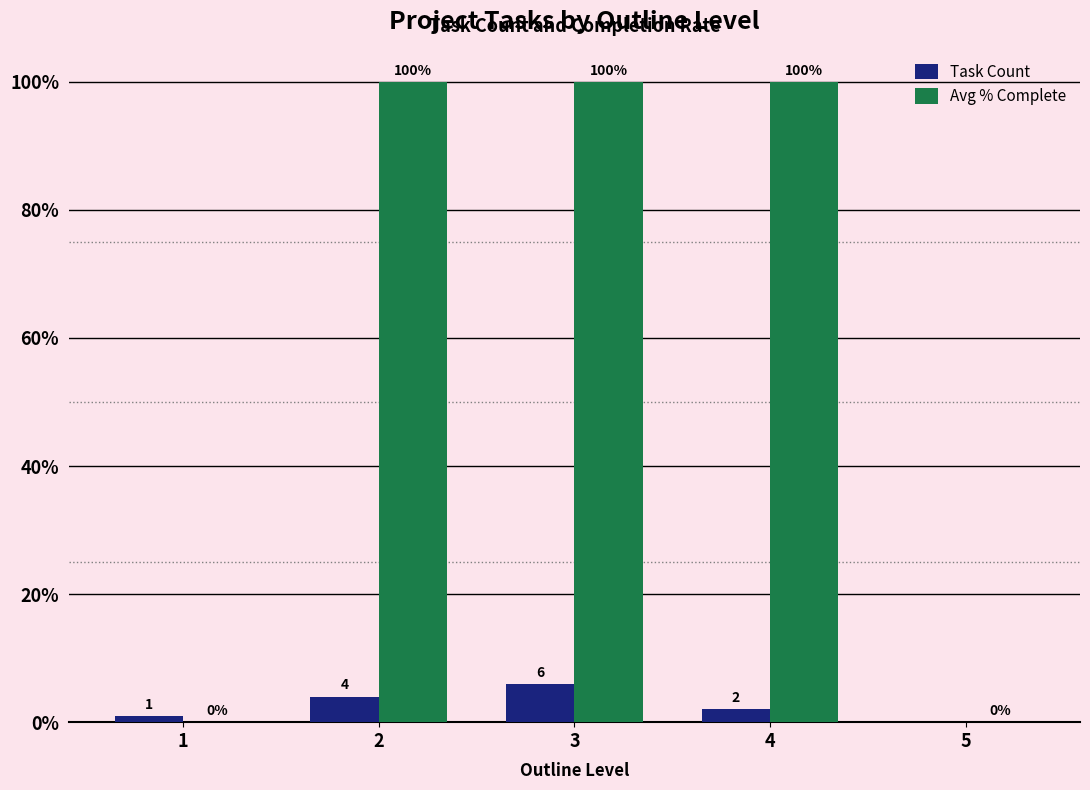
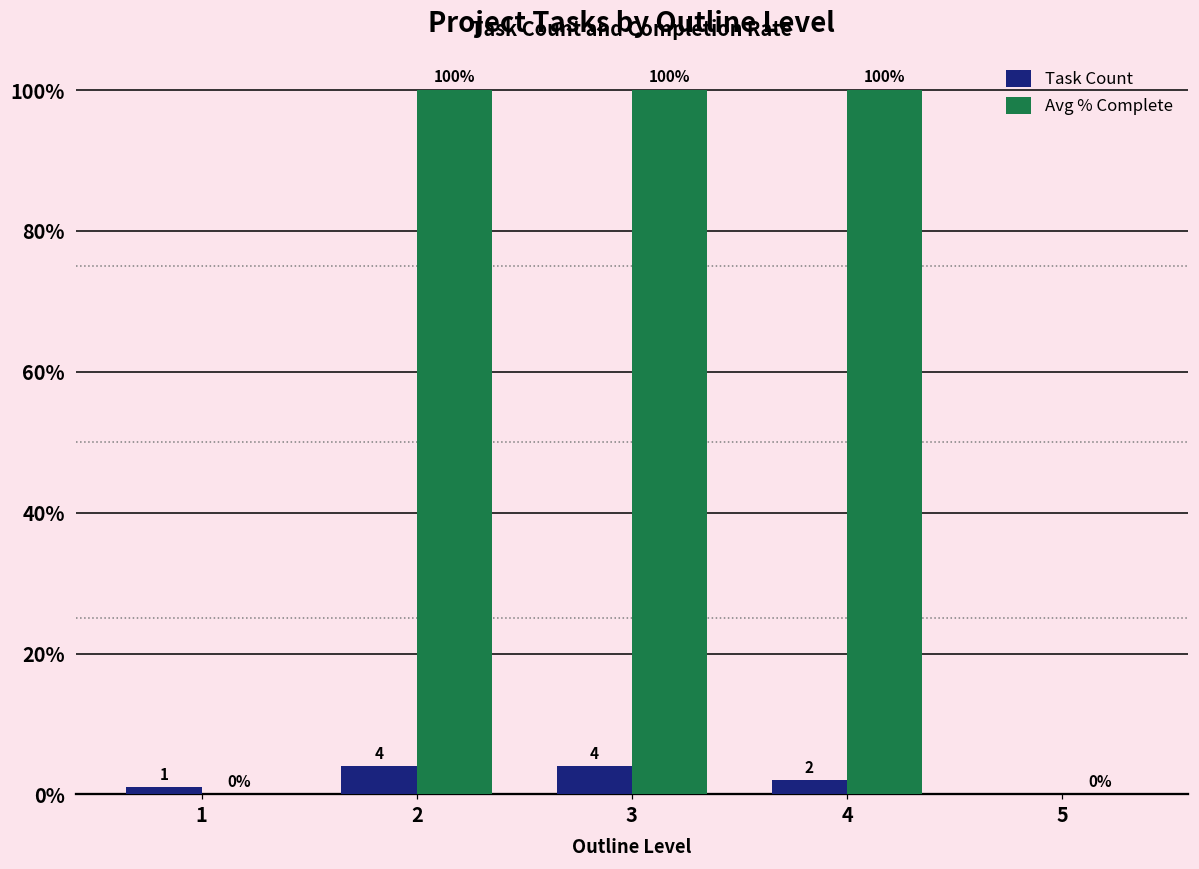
Task Count, 3: 6 -> 4
